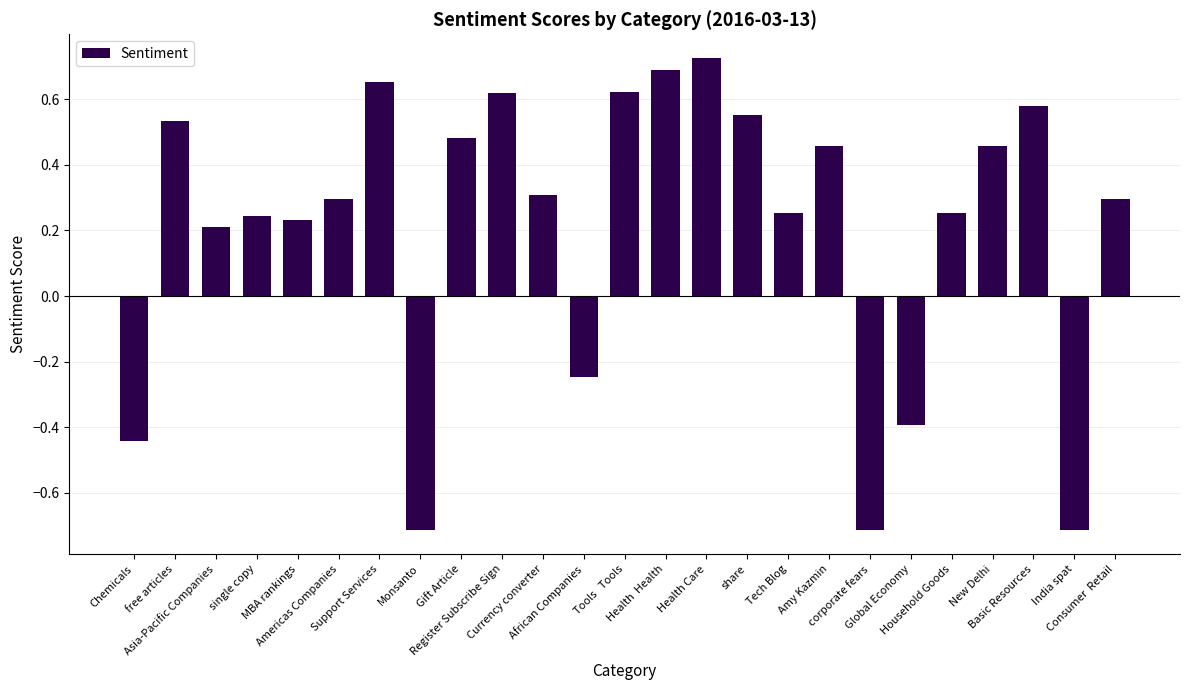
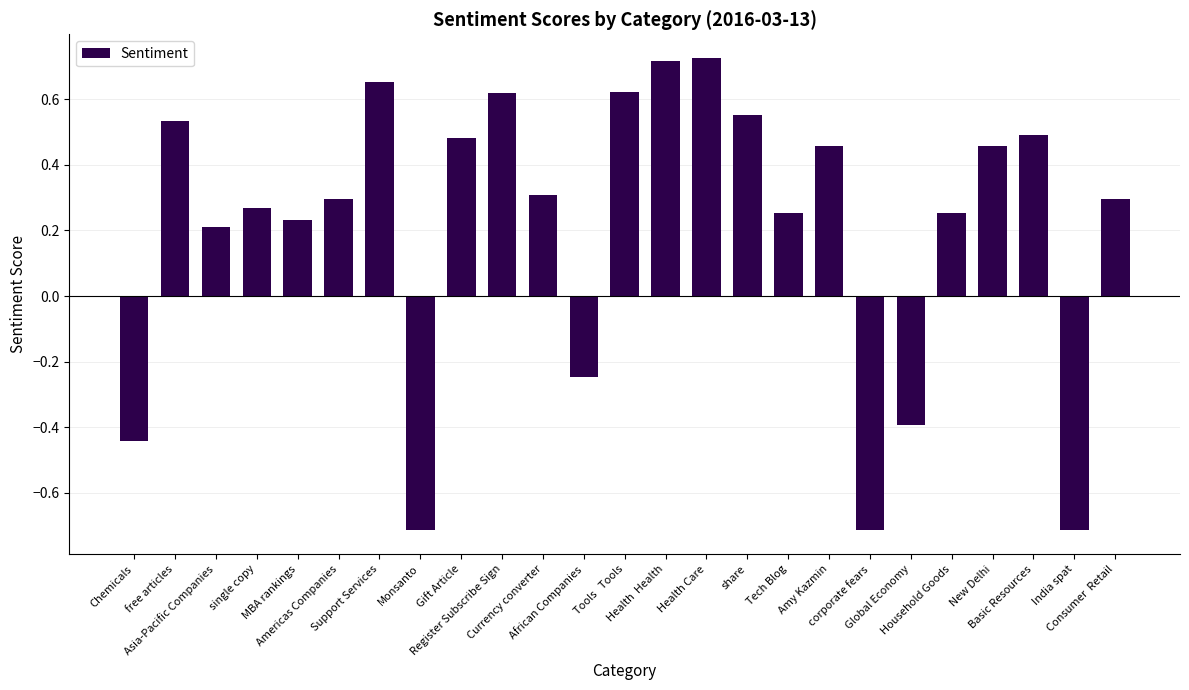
single copy: 0.24 -> 0.27
Health Health: 0.69 -> 0.72
Basic Resources: 0.58 -> 0.49
